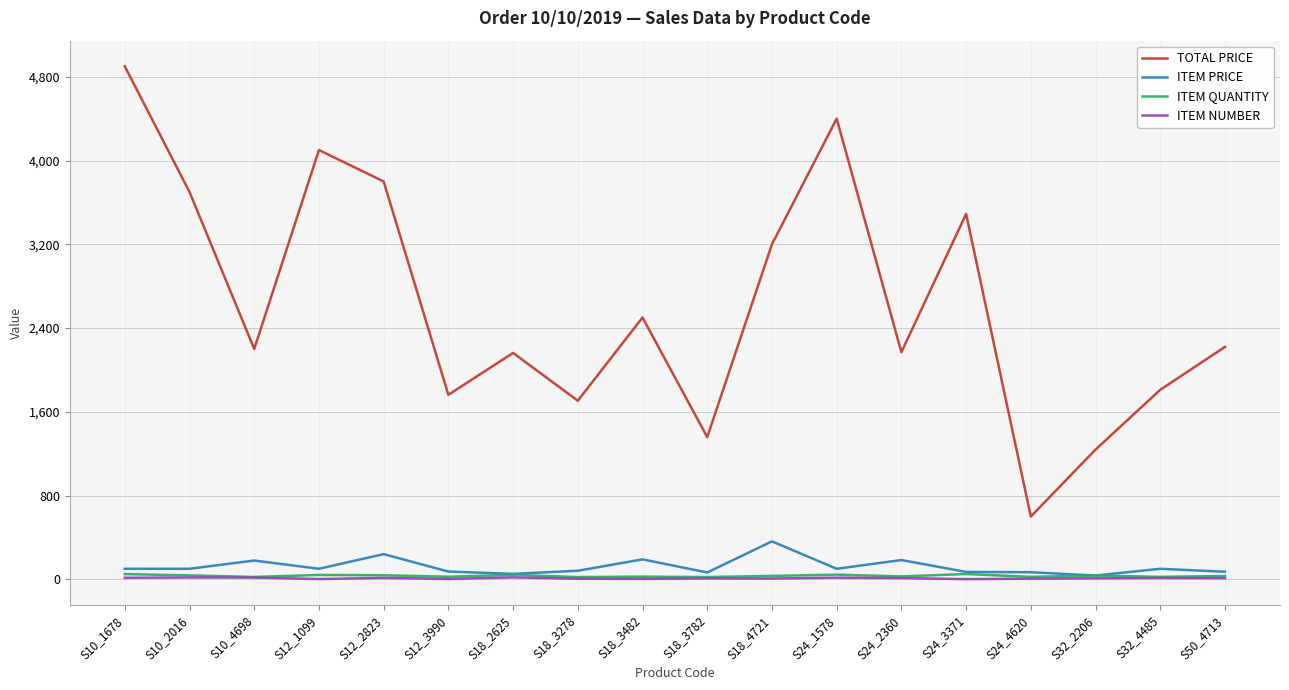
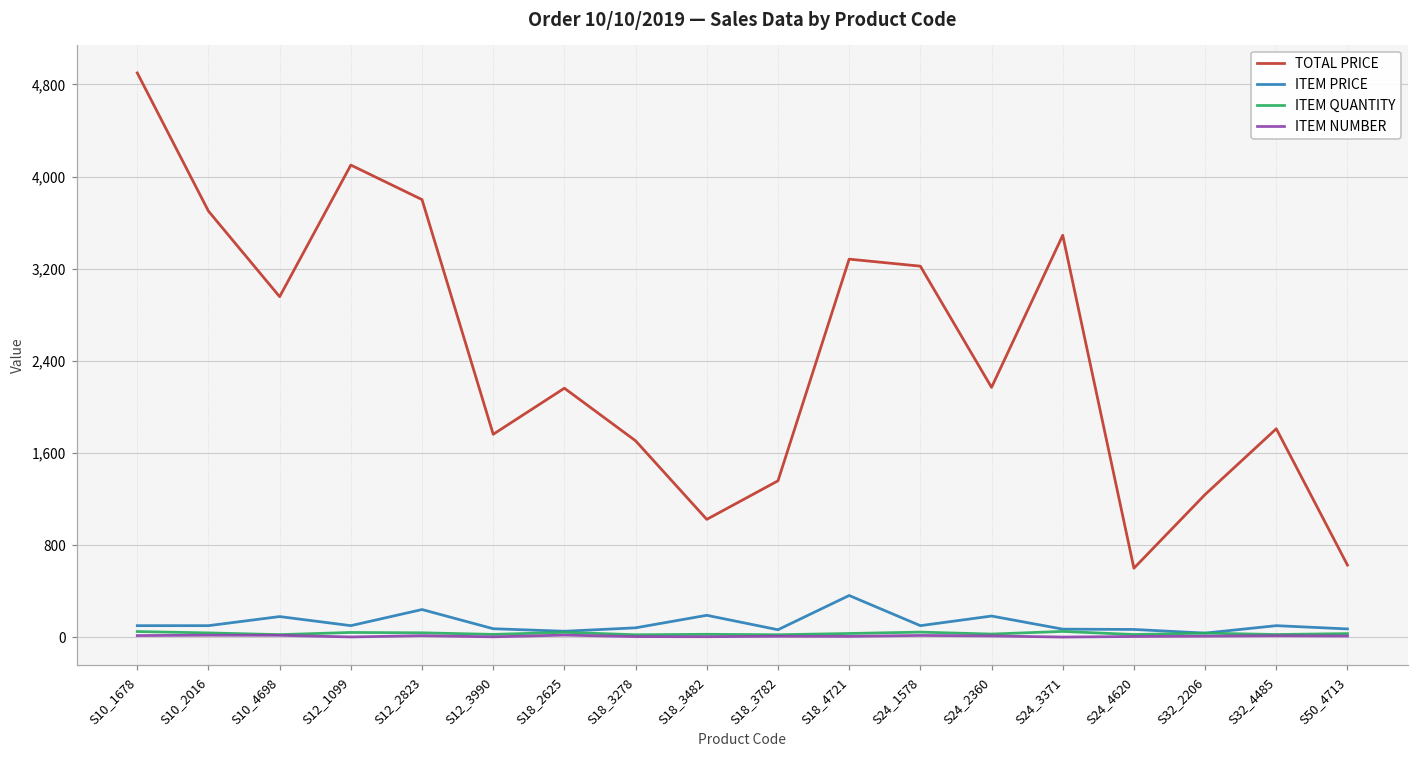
TOTAL PRICE, S10_4698: 2,200 -> 2,960
TOTAL PRICE, S18_3482: 2,500 -> 1,020
TOTAL PRICE, S18_4721: 3,200 -> 3,280
TOTAL PRICE, S24_1578: 4,400 -> 3,220
TOTAL PRICE, S50_4713: 2,220 -> 630
